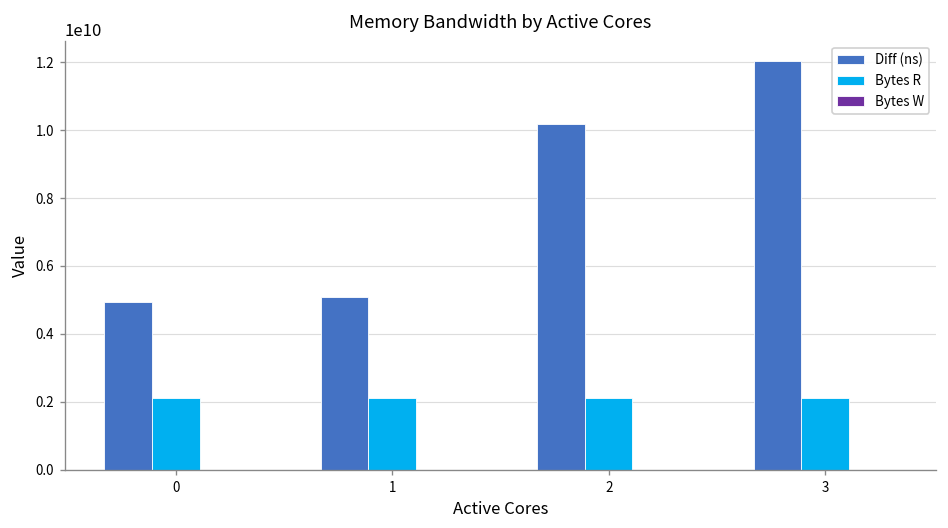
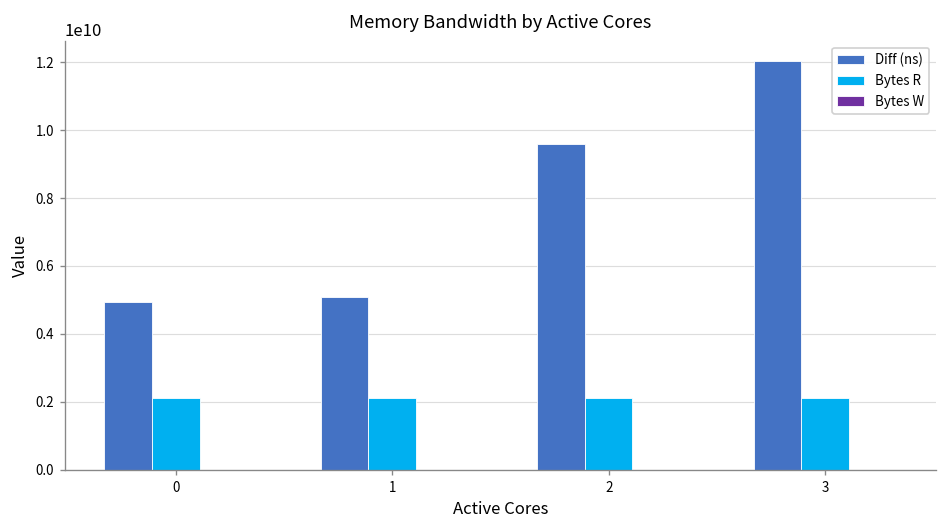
Diff (ns), 2: 10200000000 -> 9600000000
